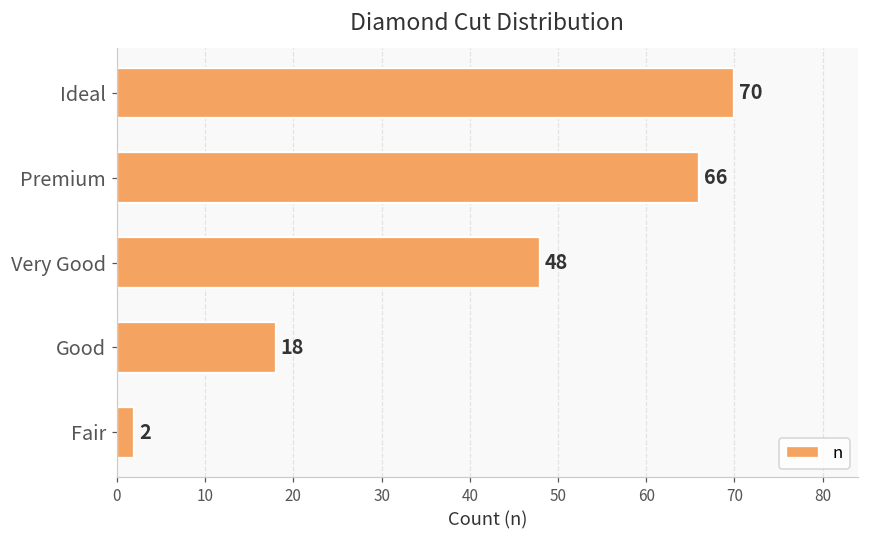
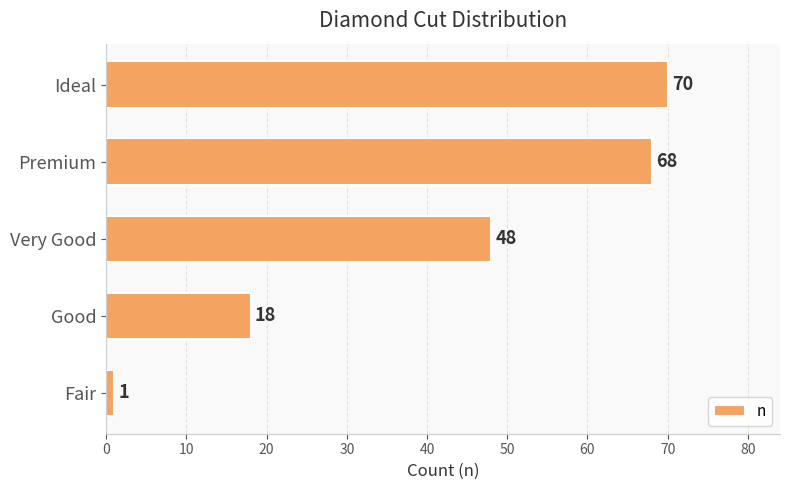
Premium: 66 -> 68
Fair: 2 -> 1
